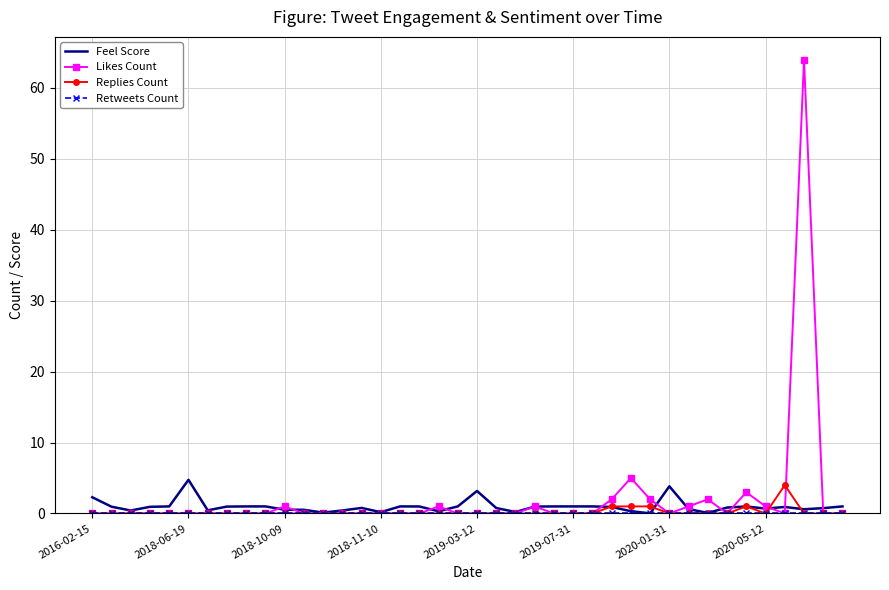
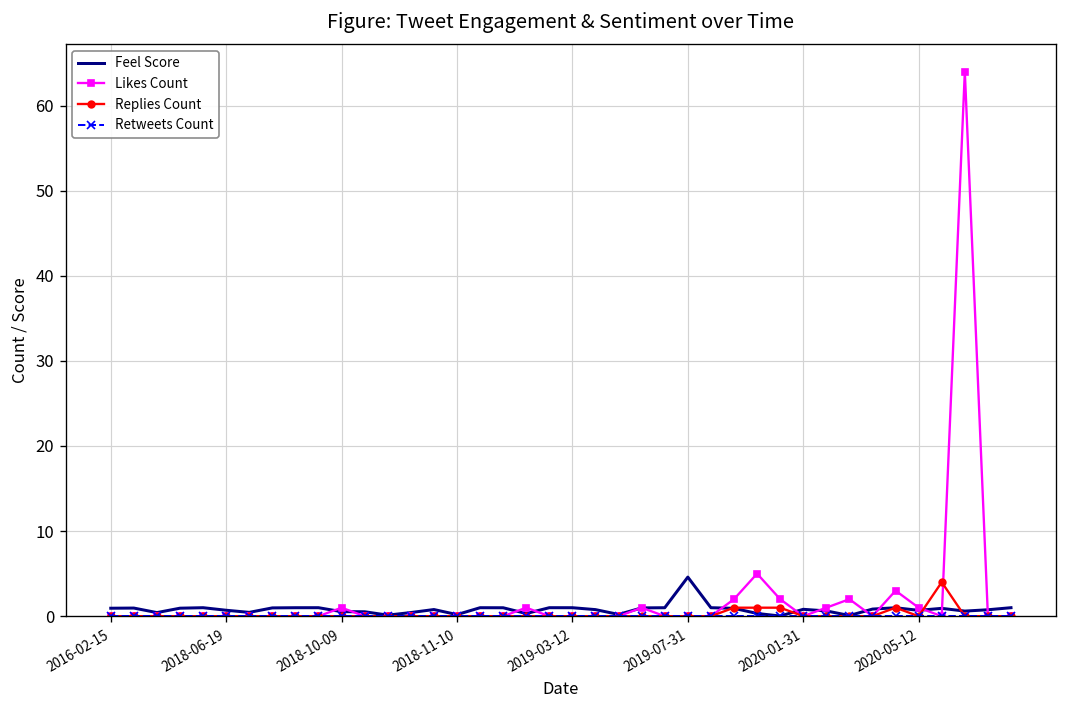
Feel Score, 2016-02-15: 2 -> 1
Feel Score, 2018-06-19: 5 -> 1
Feel Score, 2019-03-12: 3 -> 1
Feel Score, 2019-07-31: 1 -> 5
Feel Score, 2020-01-31: 4 -> 1
